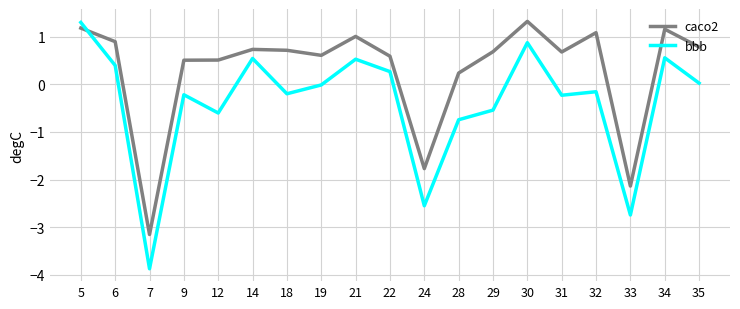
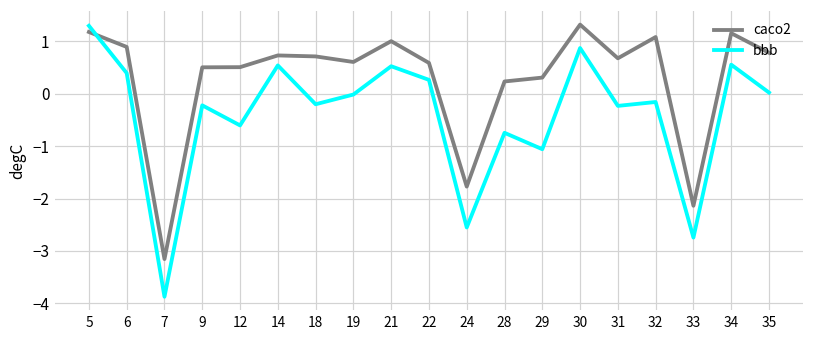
caco2, 29: 0.7 -> 0.3
bbb, 29: -0.5 -> -1.1
